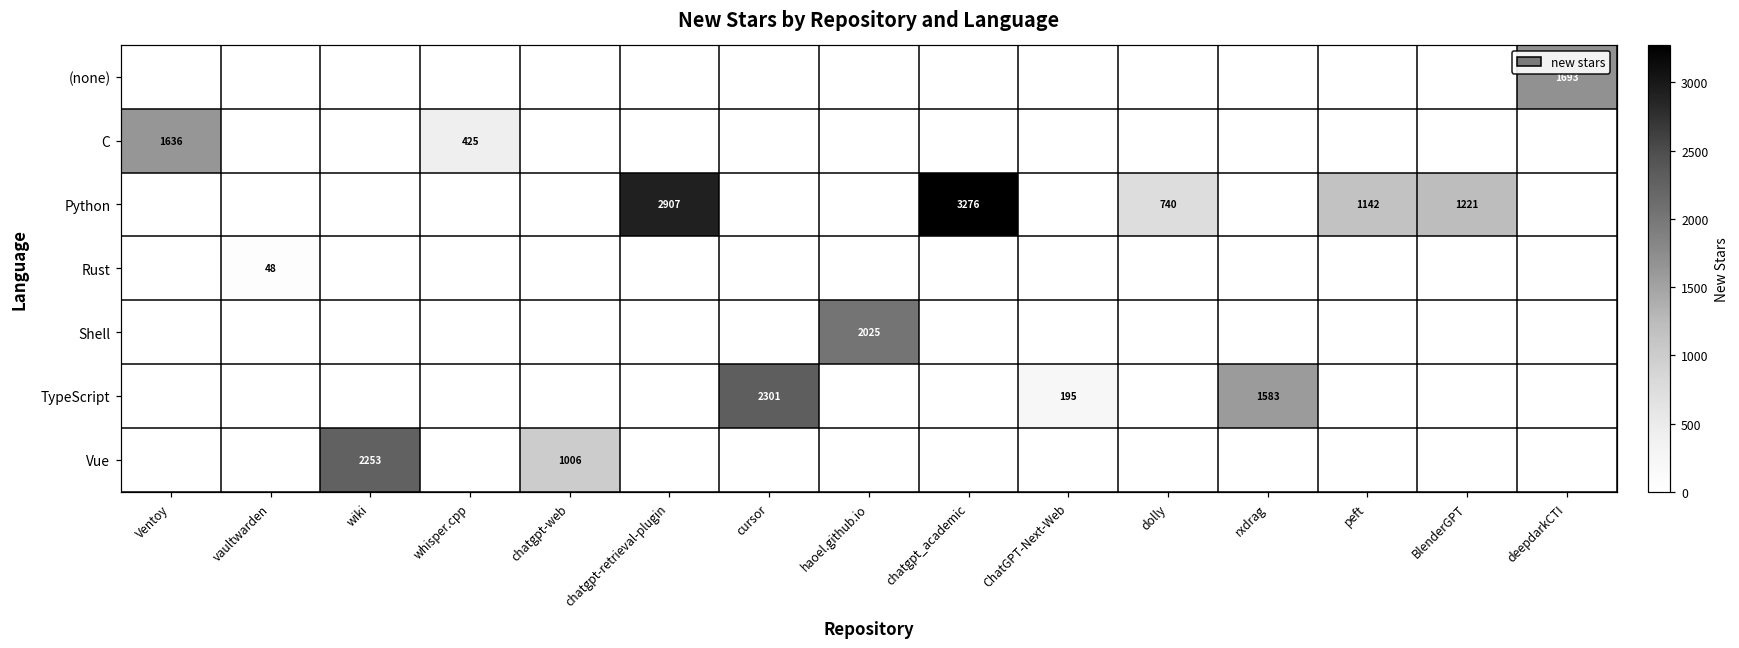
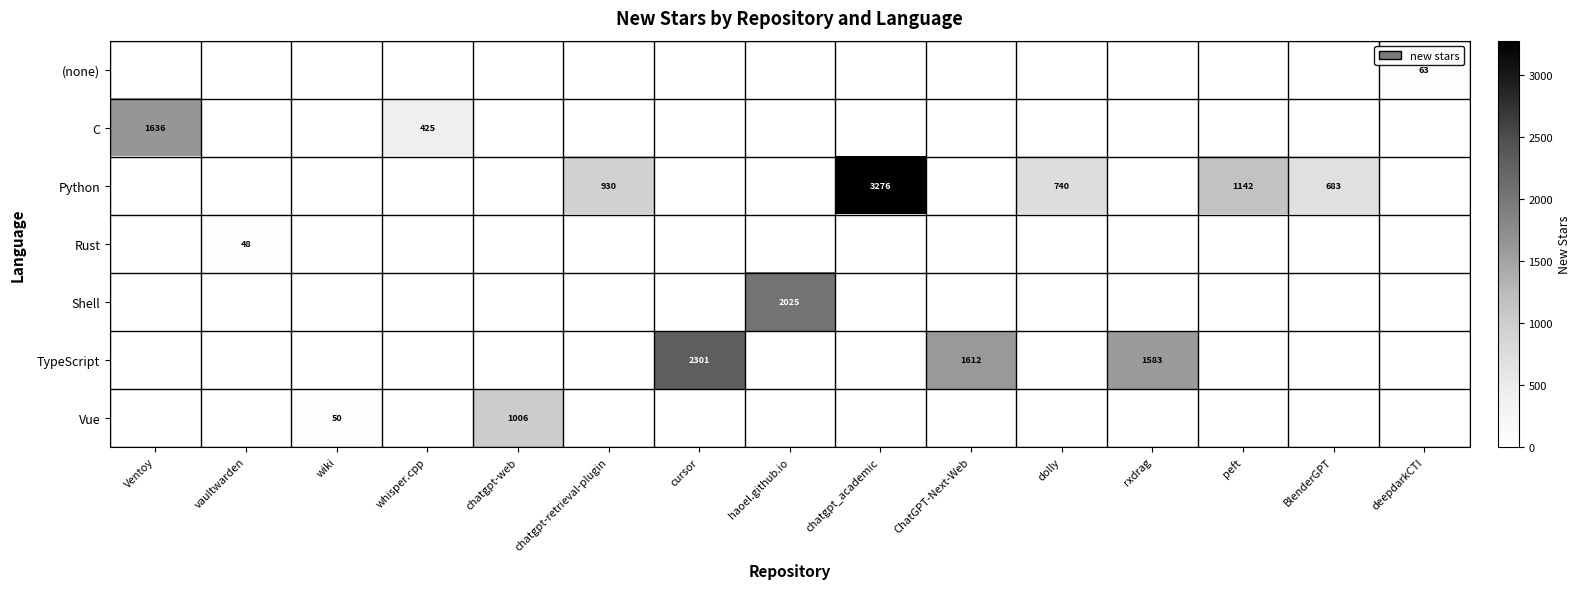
(none), deepdarkCTI: 1693 -> 63
Python, chatgpt-retrieval-plugin: 2907 -> 930
Python, BlenderGPT: 1221 -> 683
TypeScript, ChatGPT-Next-Web: 195 -> 1612
Vue, wiki: 2253 -> 50
